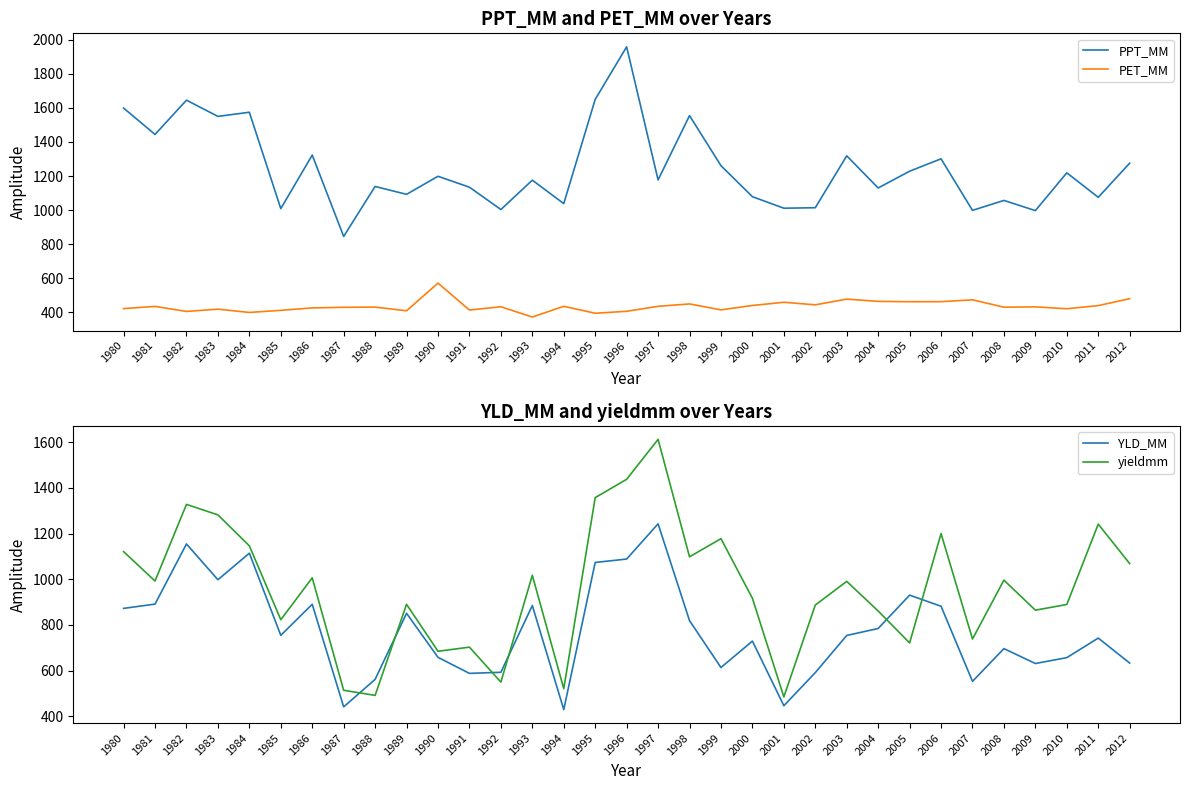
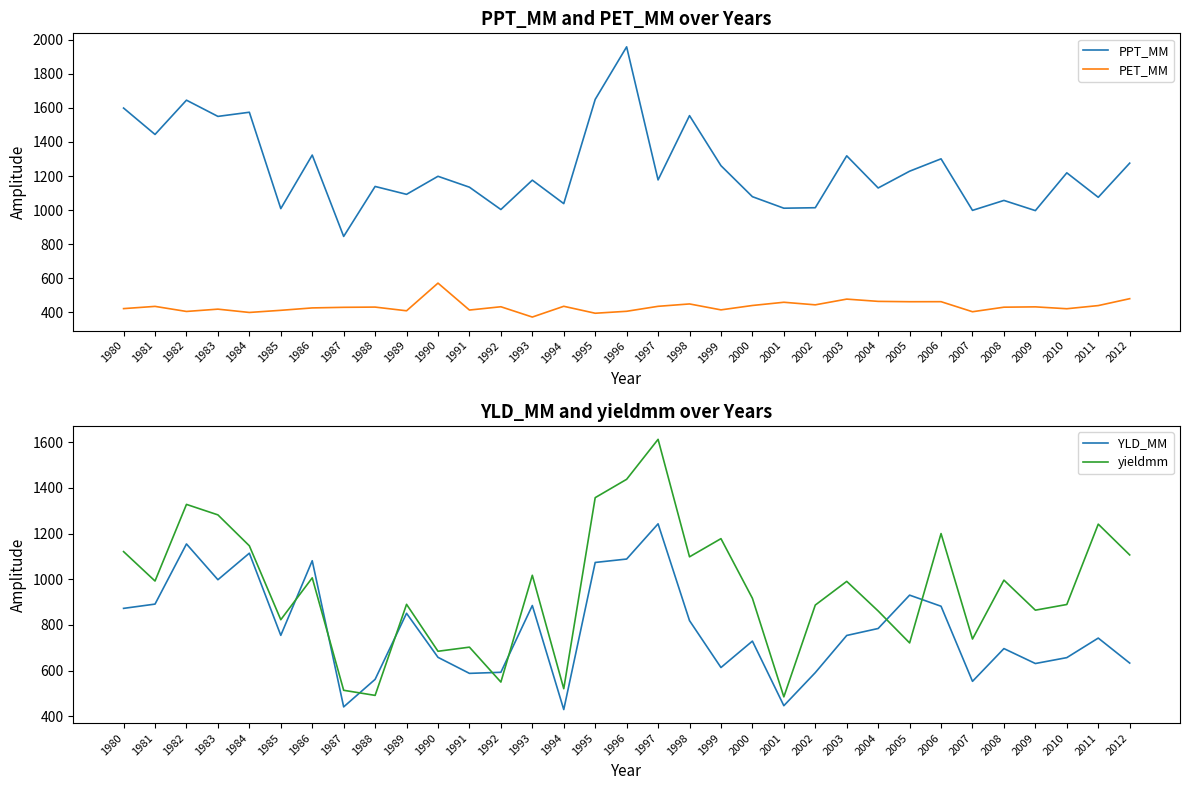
PPT_MM and PET_MM over Years, PET_MM, 2007: 470 -> 400
YLD_MM and yieldmm over Years, YLD_MM, 1986: 890 -> 1080
YLD_MM and yieldmm over Years, yieldmm, 2012: 1070 -> 1110
